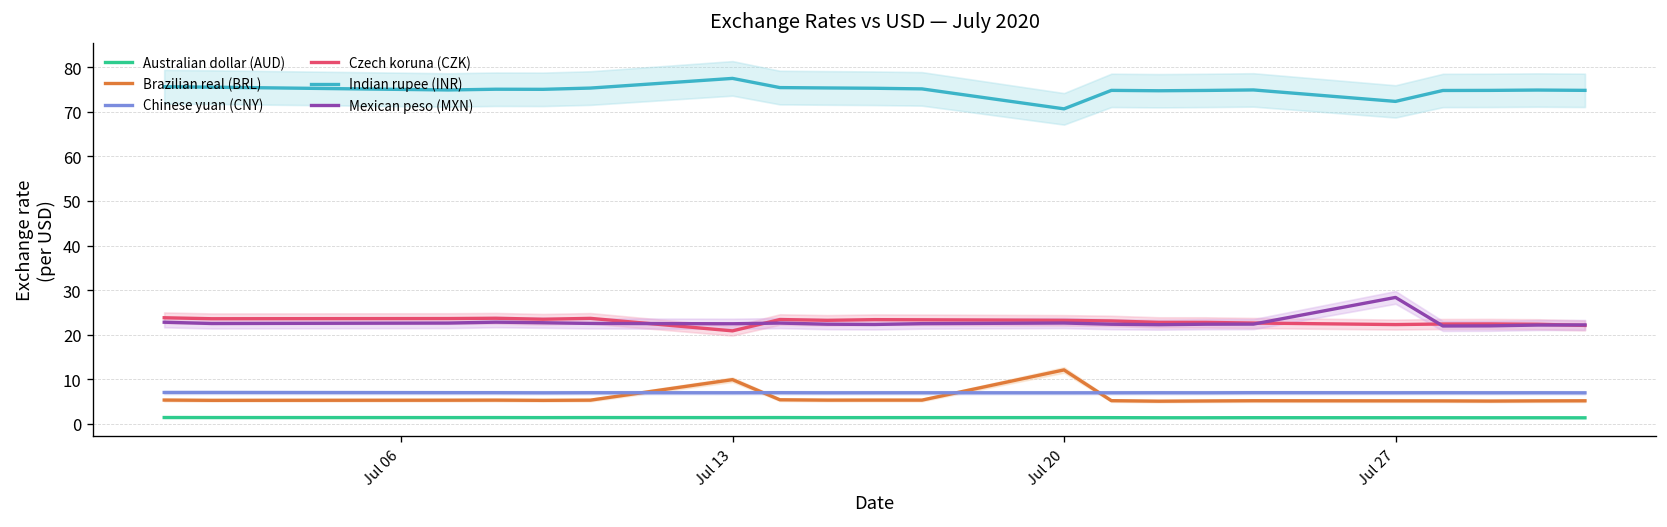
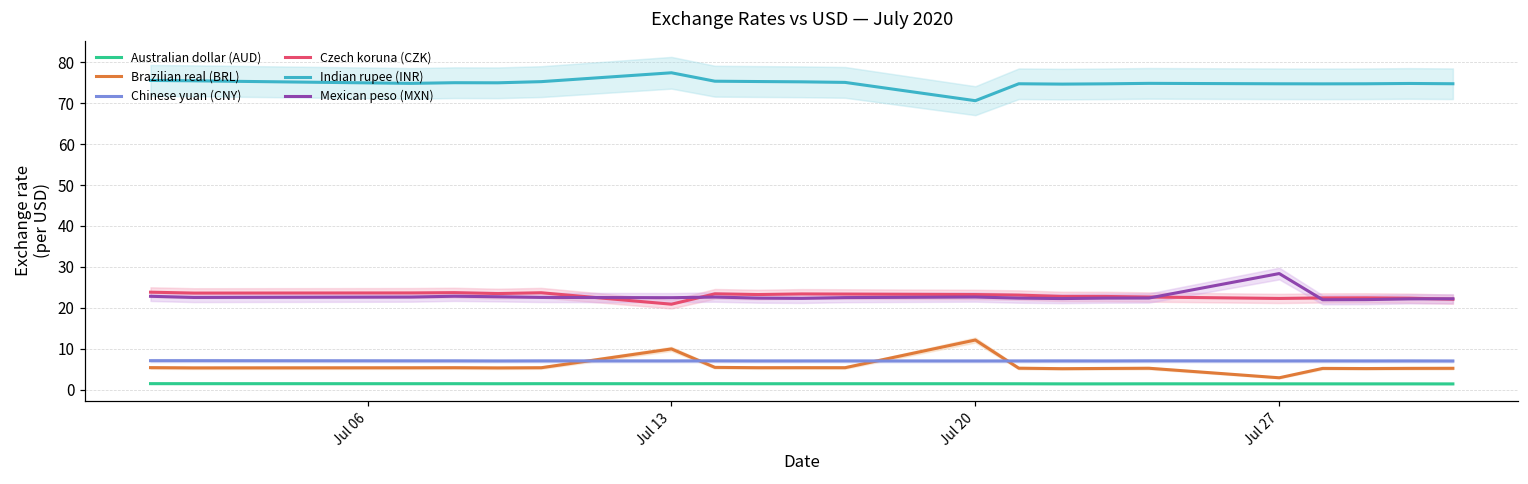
Brazilian real (BRL), Jul 27: 5 -> 3
Indian rupee (INR), Jul 27: 72 -> 75
